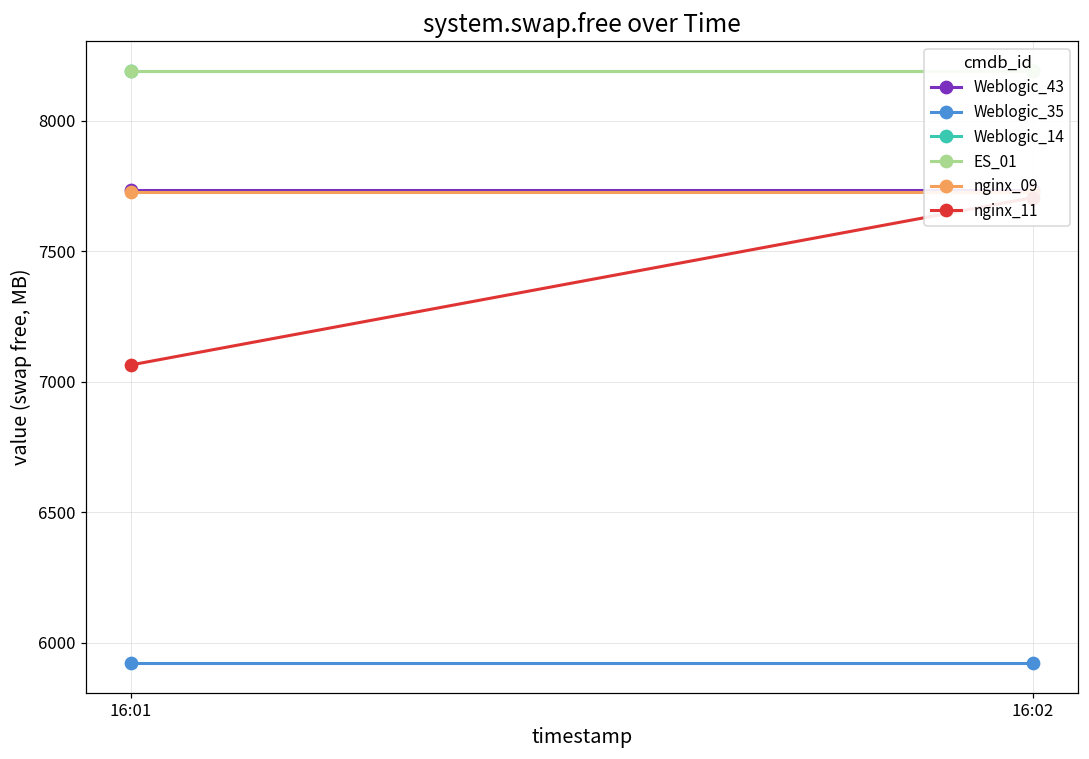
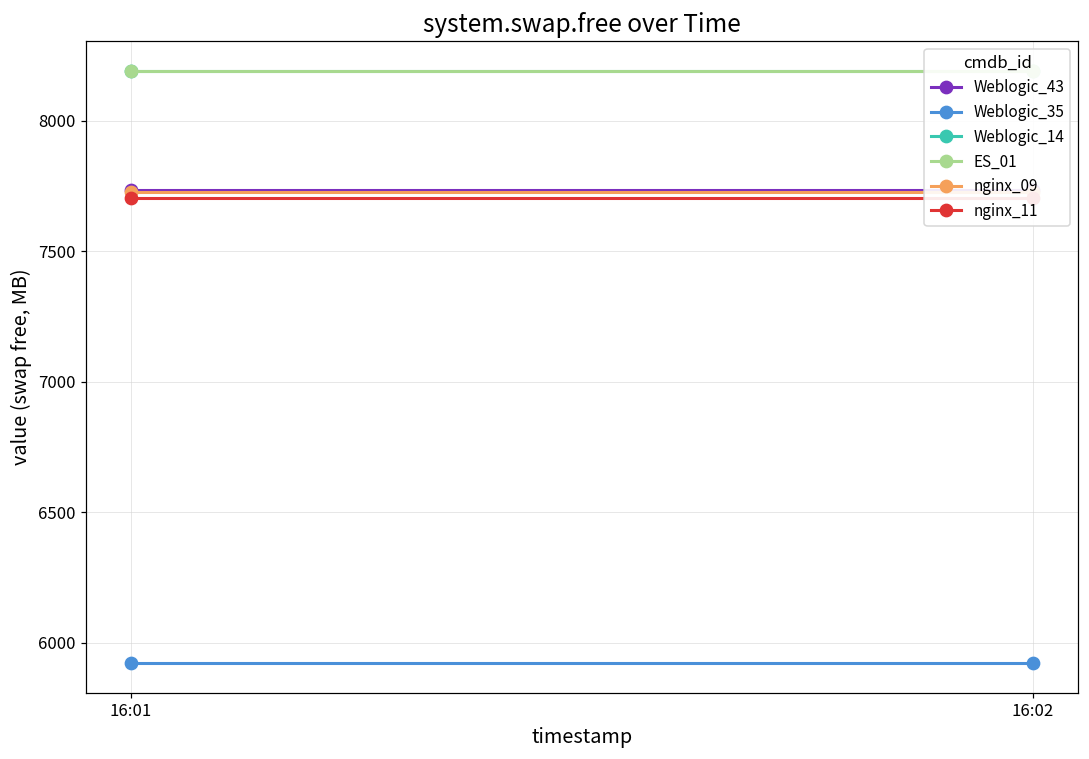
nginx_11, 16:01: 7060 -> 7710
